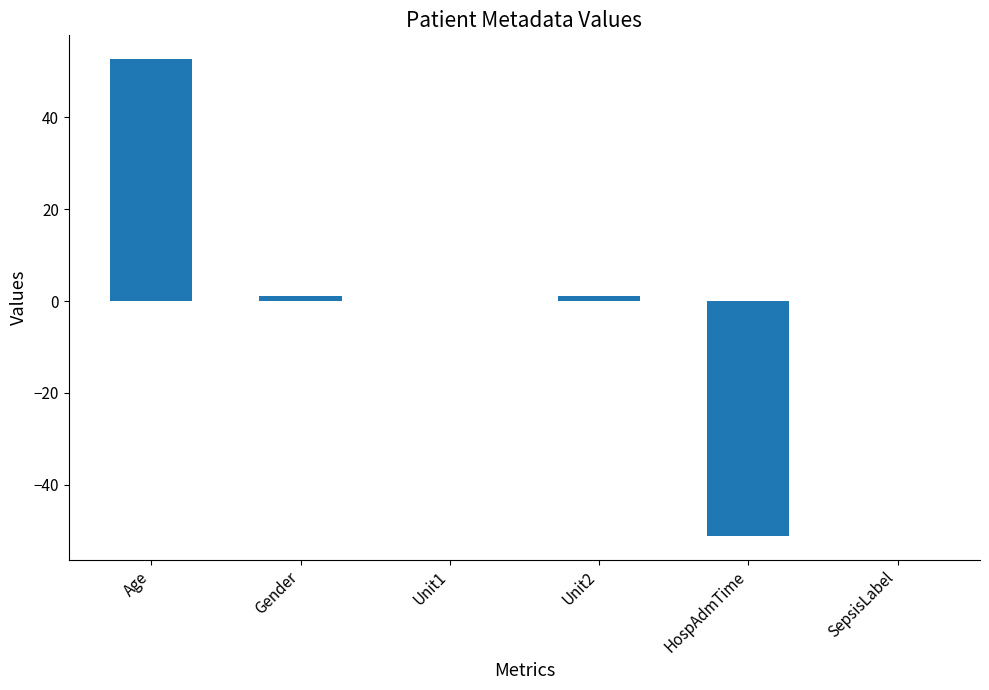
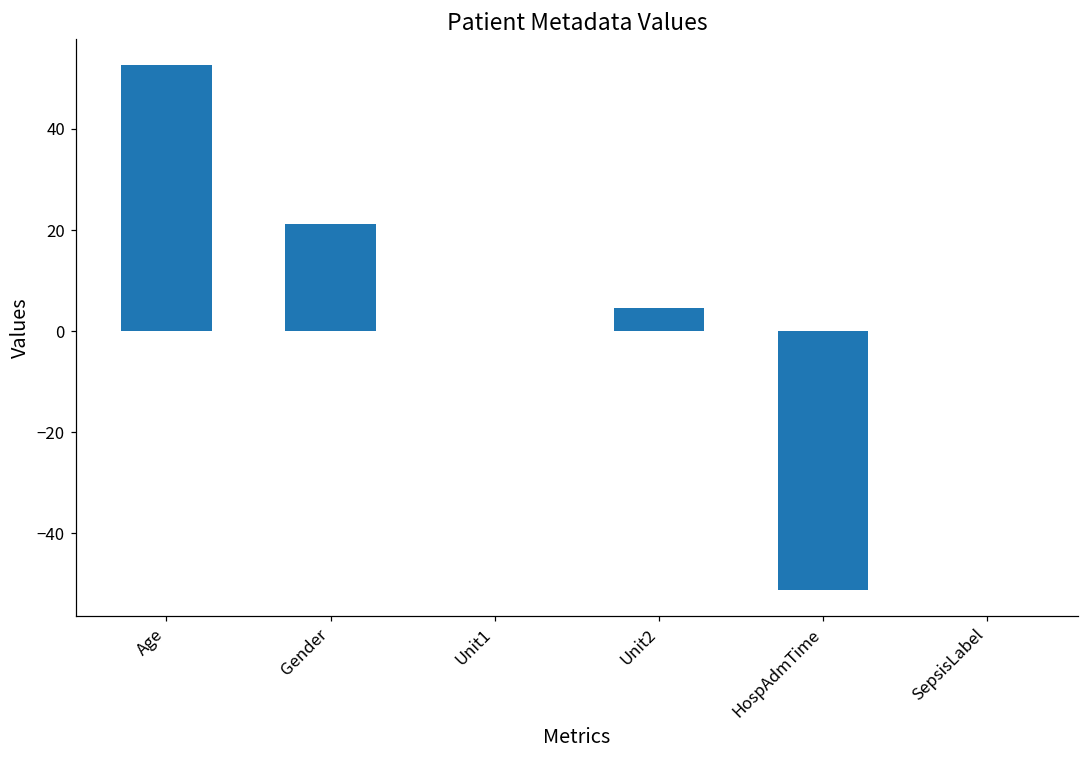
Gender: 1 -> 21
Unit2: 1 -> 5
